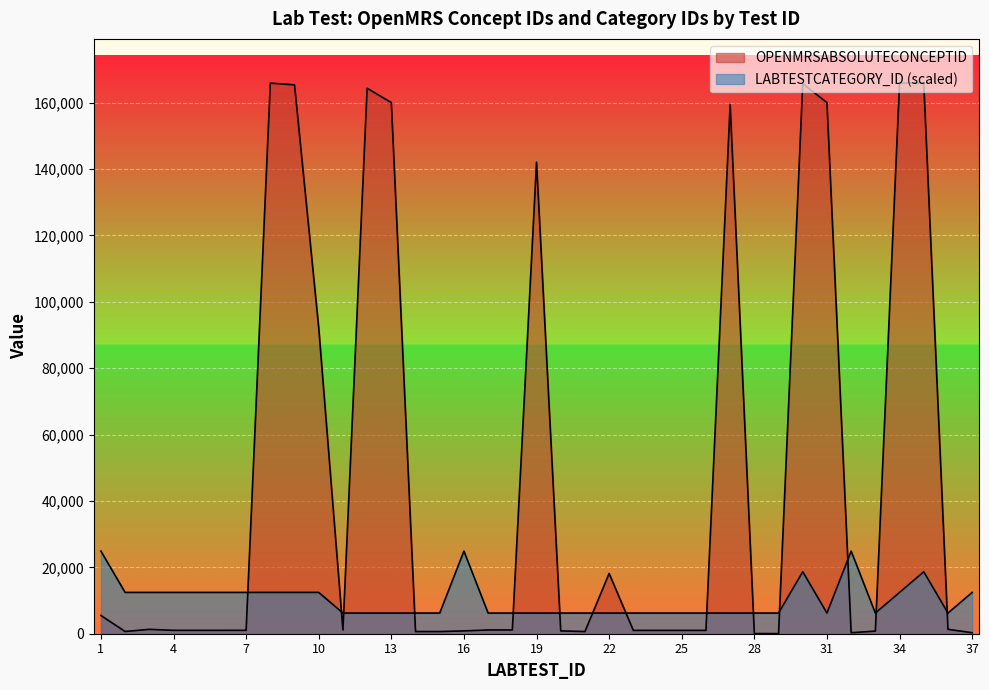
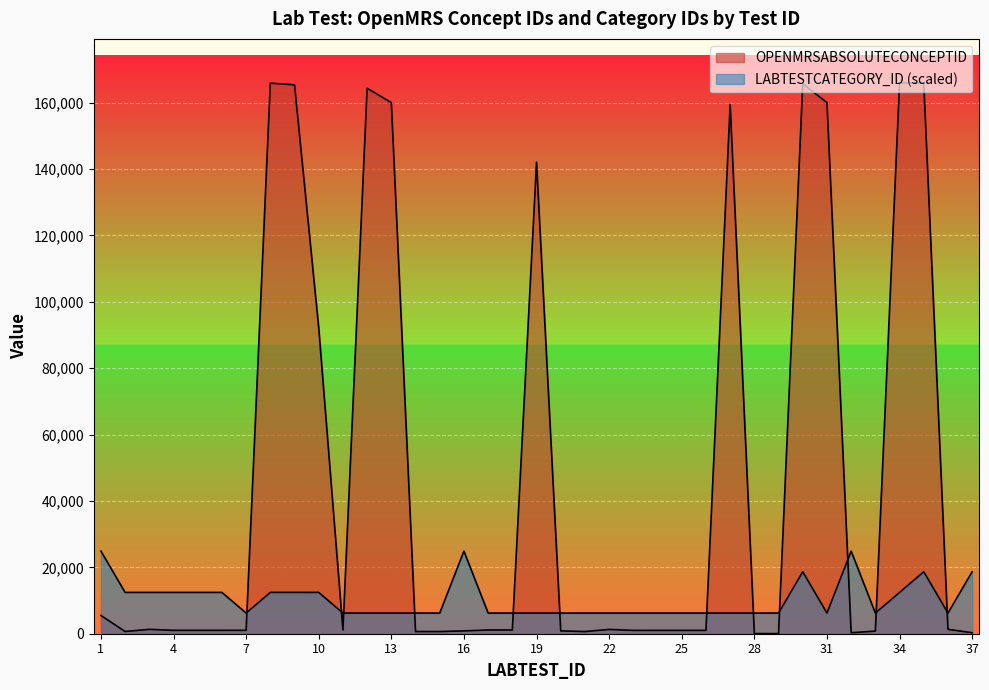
LABTESTCATEGORY_ID (scaled), 7: 12,000 -> 6,000
OPENMRSABSOLUTECONCEPTID, 22: 18,000 -> 1,000
LABTESTCATEGORY_ID (scaled), 37: 12,000 -> 19,000
